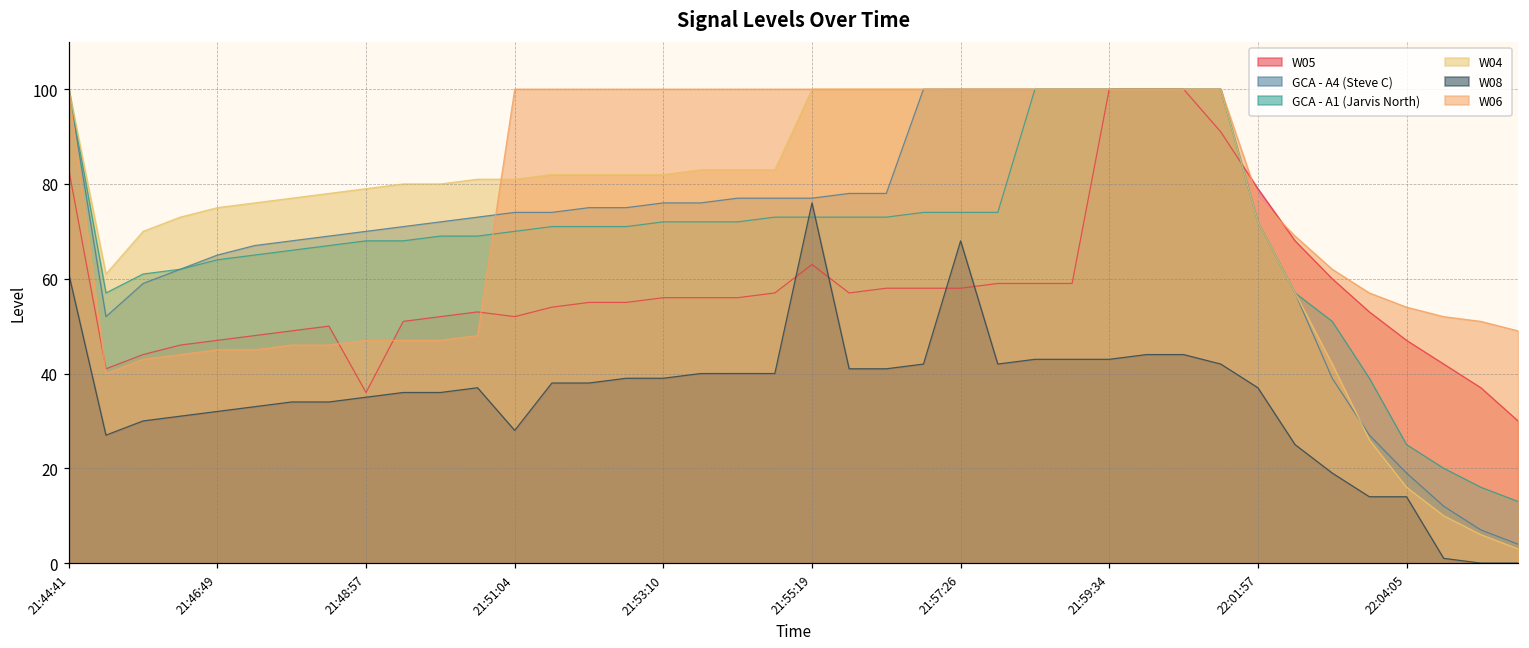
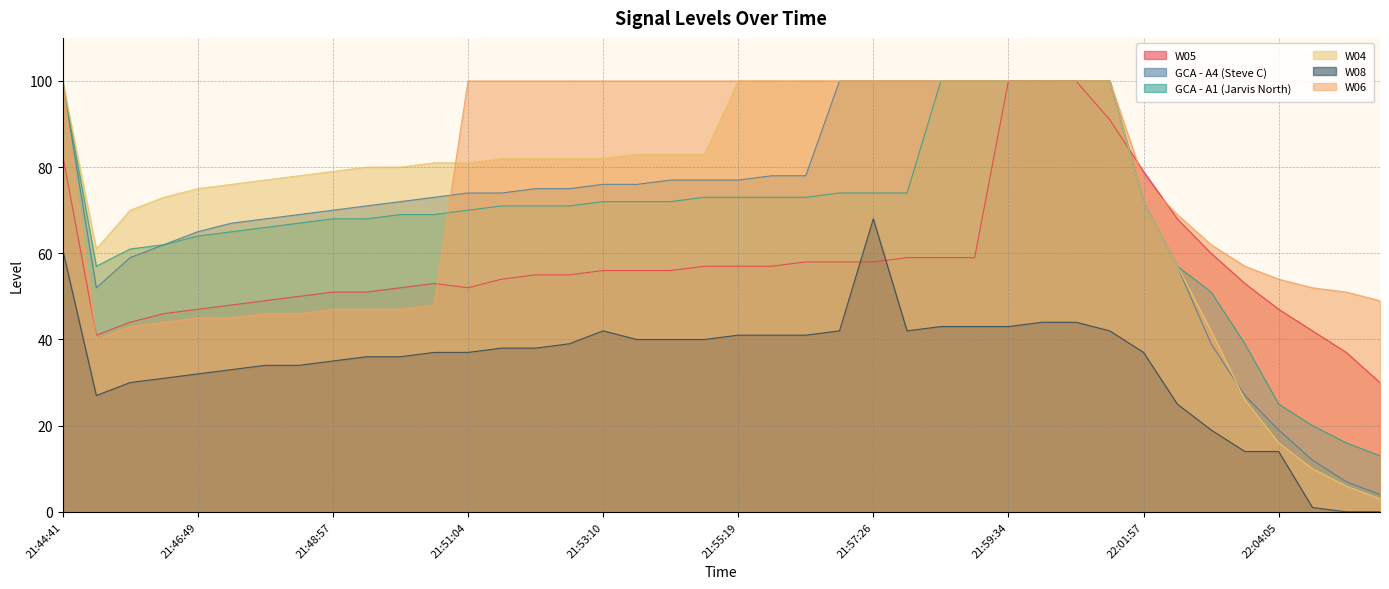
W05, 21:48:57: 36 -> 51
W08, 21:51:04: 28 -> 37
W08, 21:53:10: 39 -> 42
W05, 21:55:19: 63 -> 57
W08, 21:55:19: 76 -> 41
